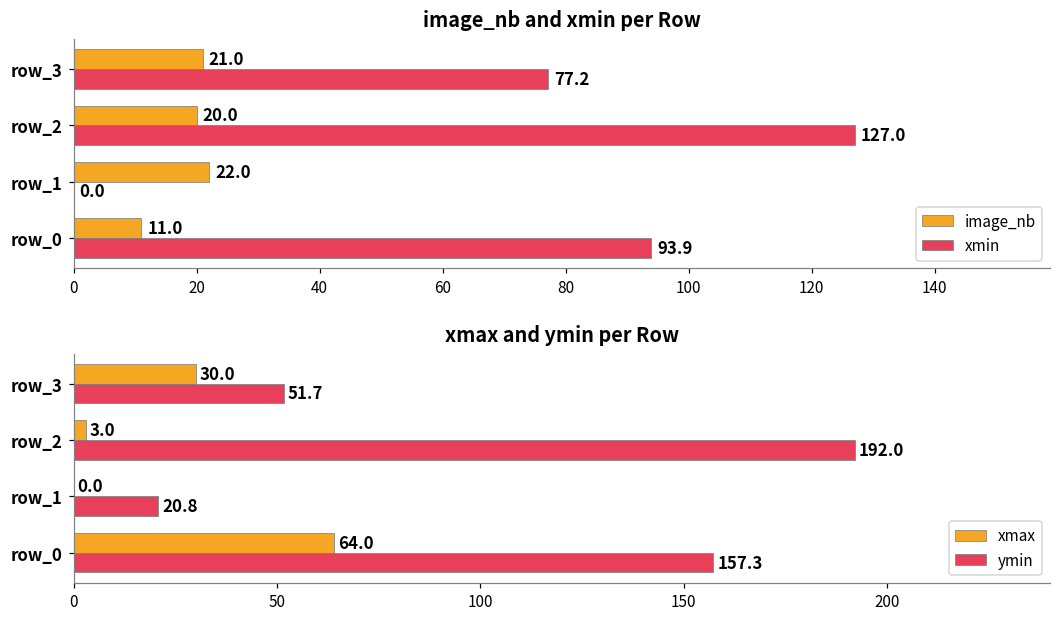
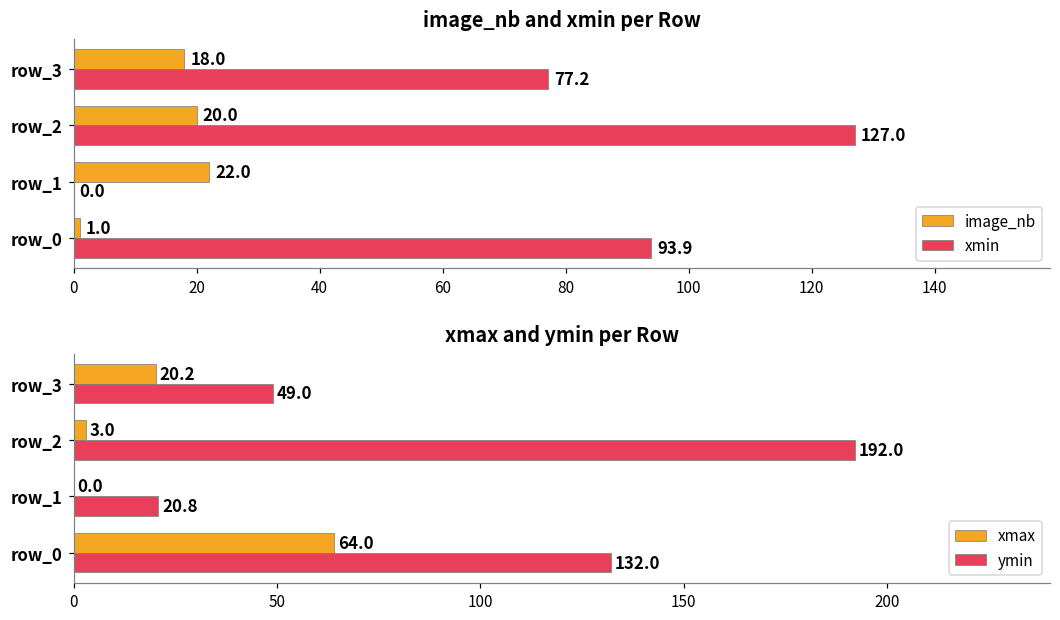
image_nb and xmin per Row, image_nb, row_3: 21.0 -> 18.0
image_nb and xmin per Row, image_nb, row_0: 11.0 -> 1.0
xmax and ymin per Row, xmax, row_3: 30.0 -> 20.2
xmax and ymin per Row, ymin, row_3: 51.7 -> 49.0
xmax and ymin per Row, ymin, row_0: 157.3 -> 132.0
